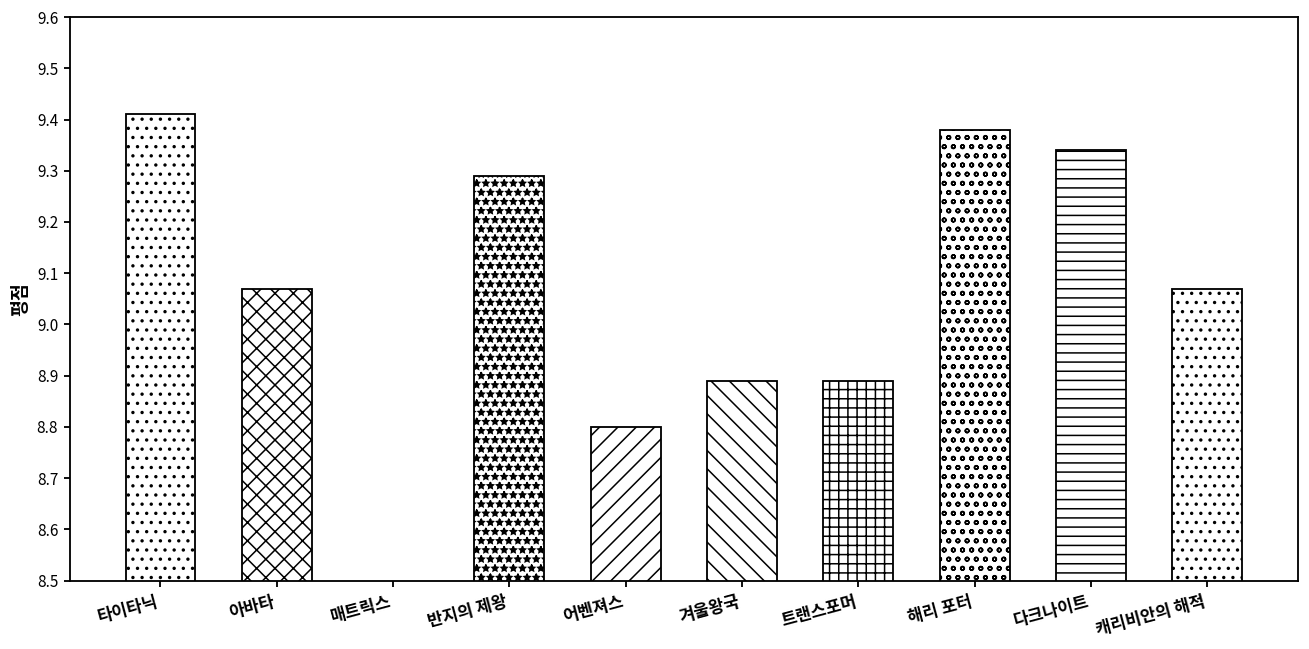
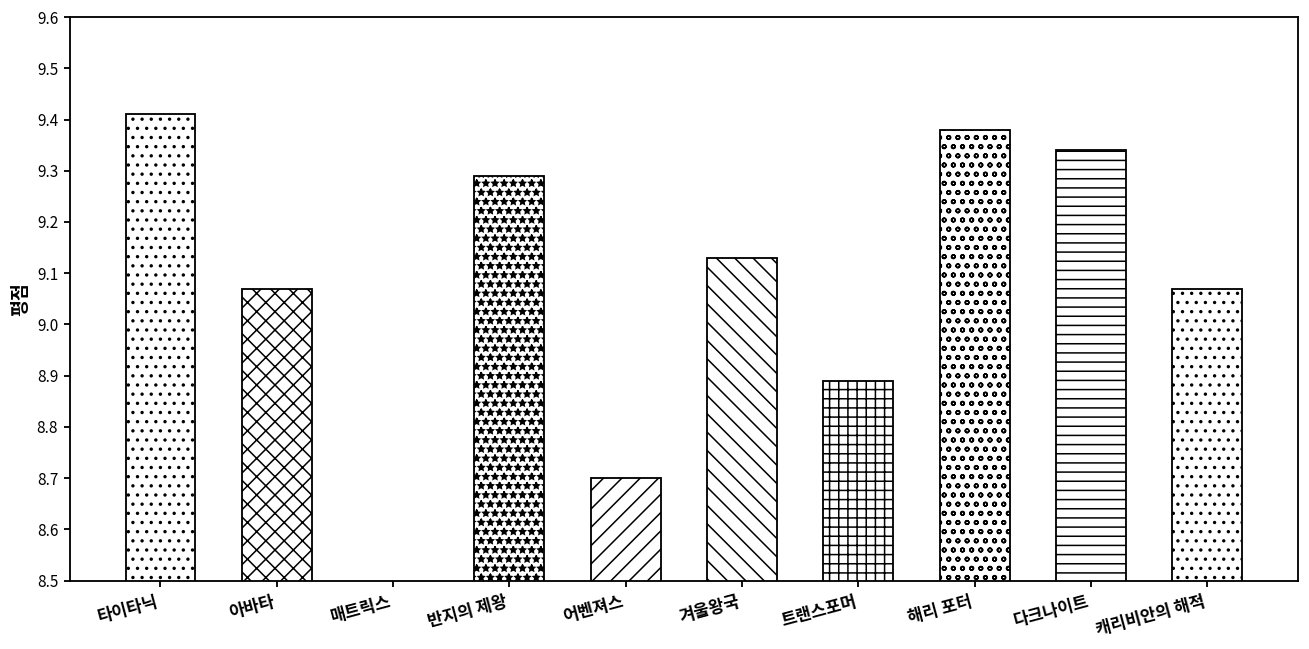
어벤져스: 8.8 -> 8.7
겨울왕국: 8.89 -> 9.13
